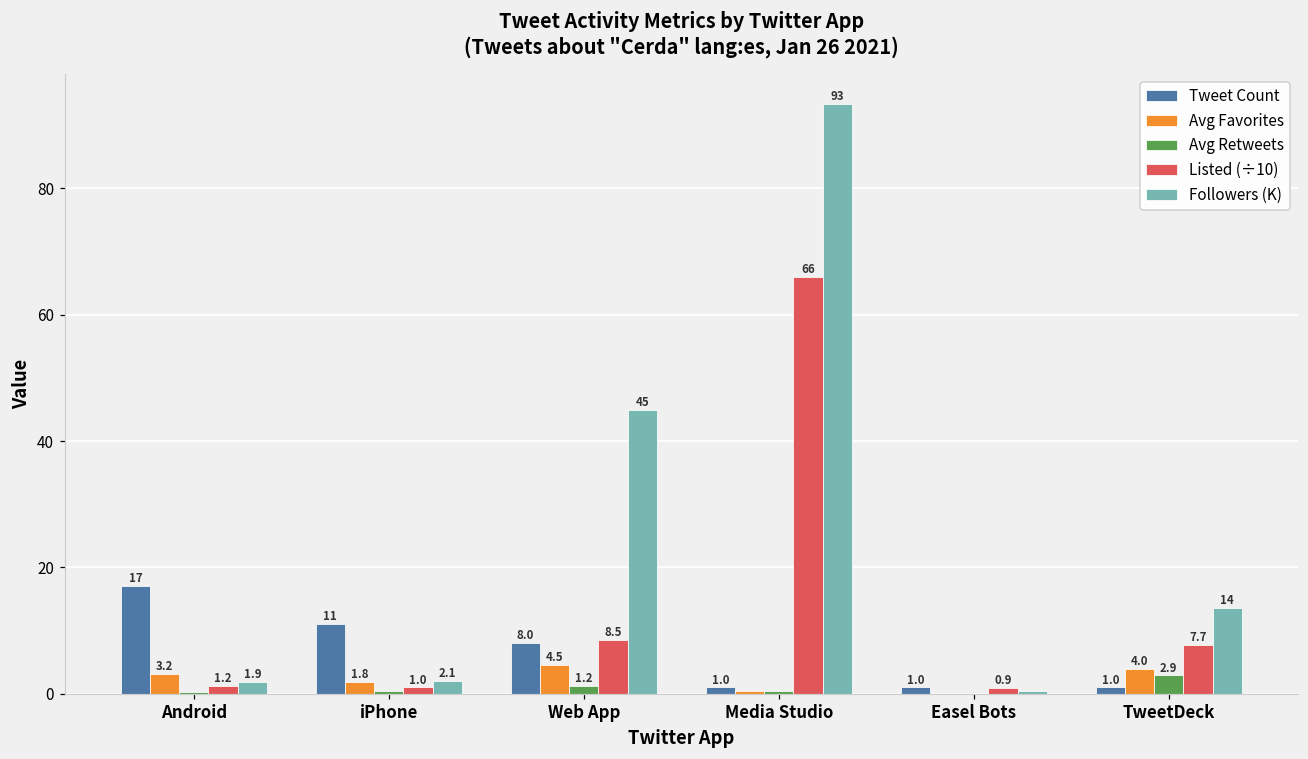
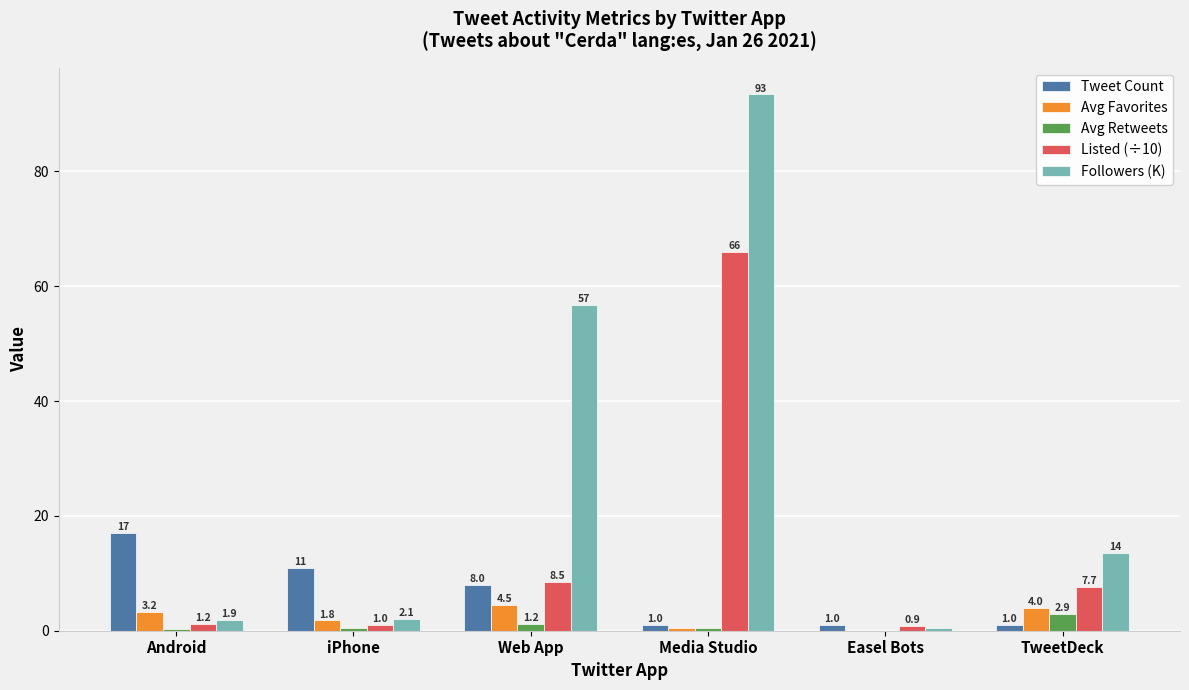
Followers (K), Web App: 45 -> 57
